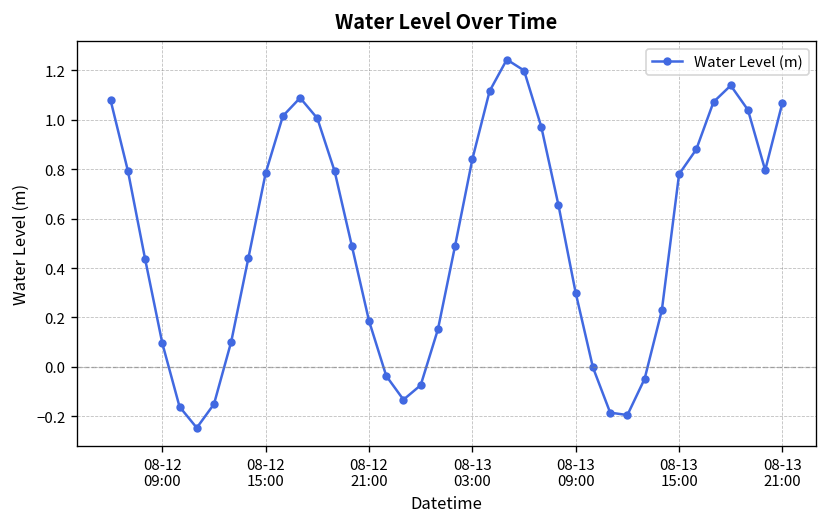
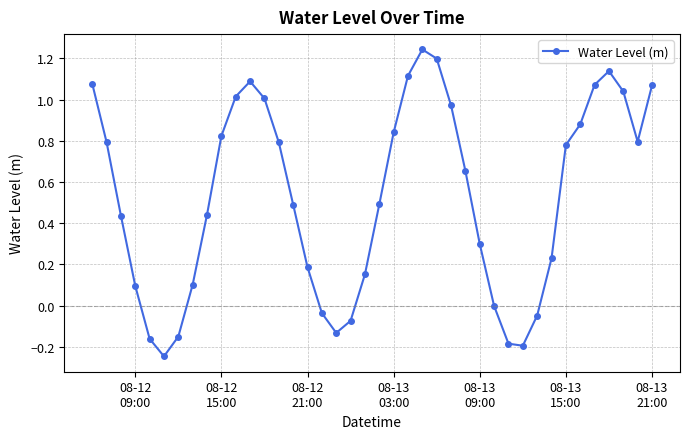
08-12 15:00: 0.78 -> 0.82
